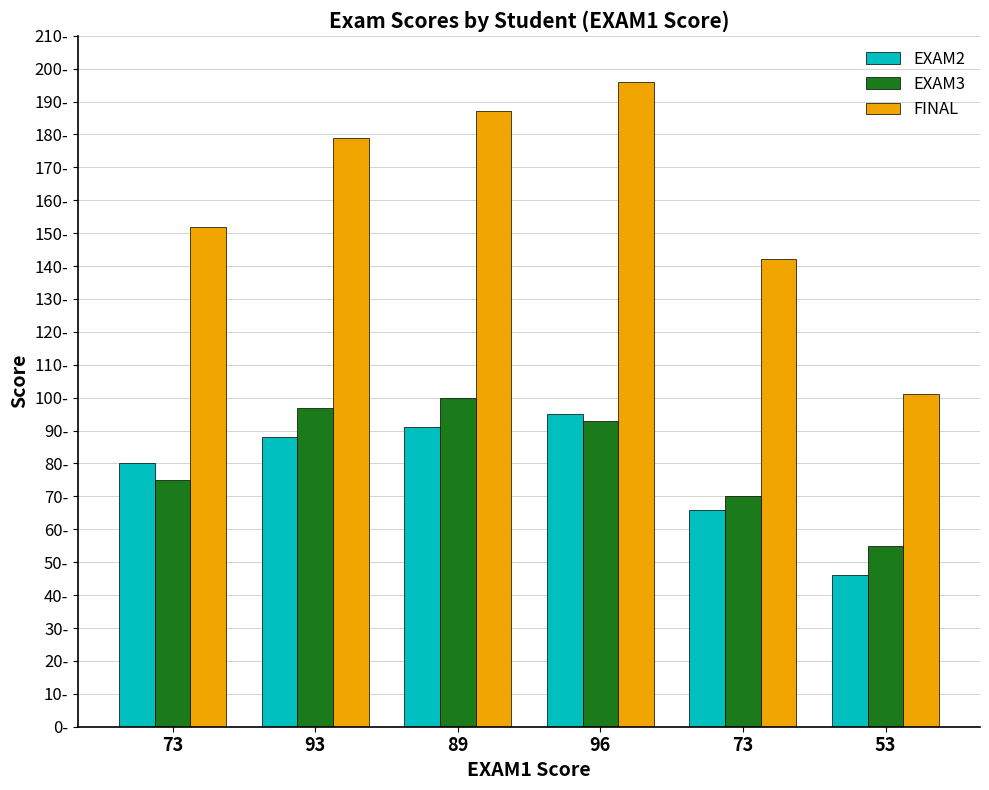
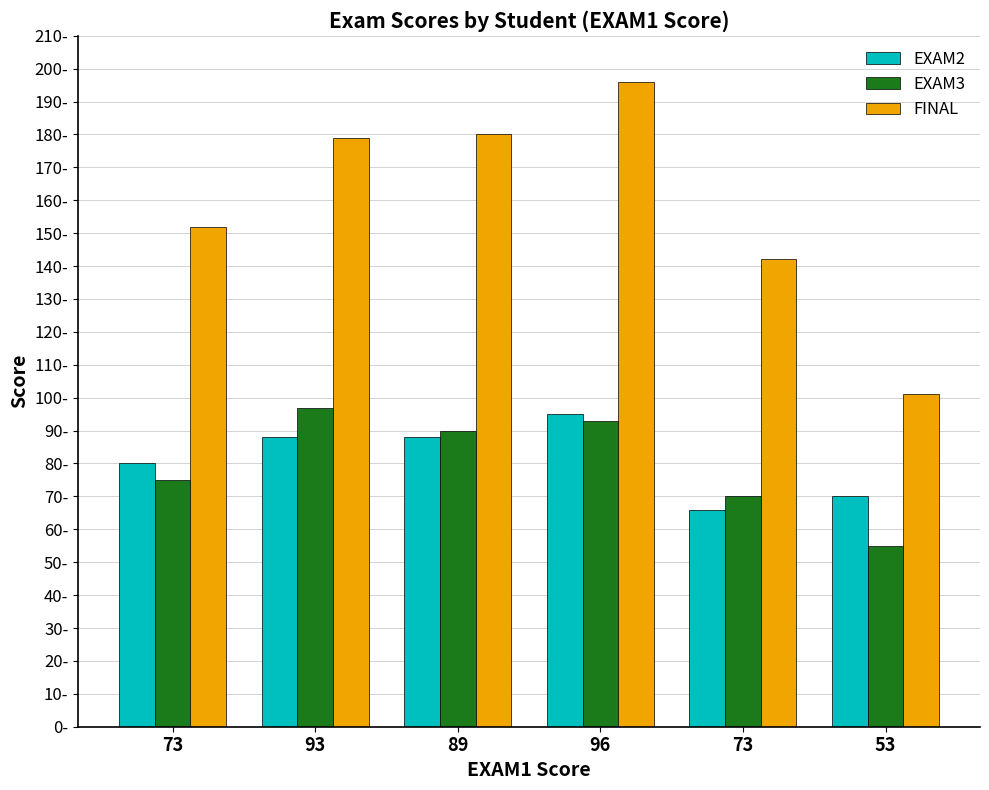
EXAM2, 89: 91- -> 88-
EXAM3, 89: 100- -> 90-
FINAL, 89: 187- -> 180-
EXAM2, 53: 46- -> 70-
